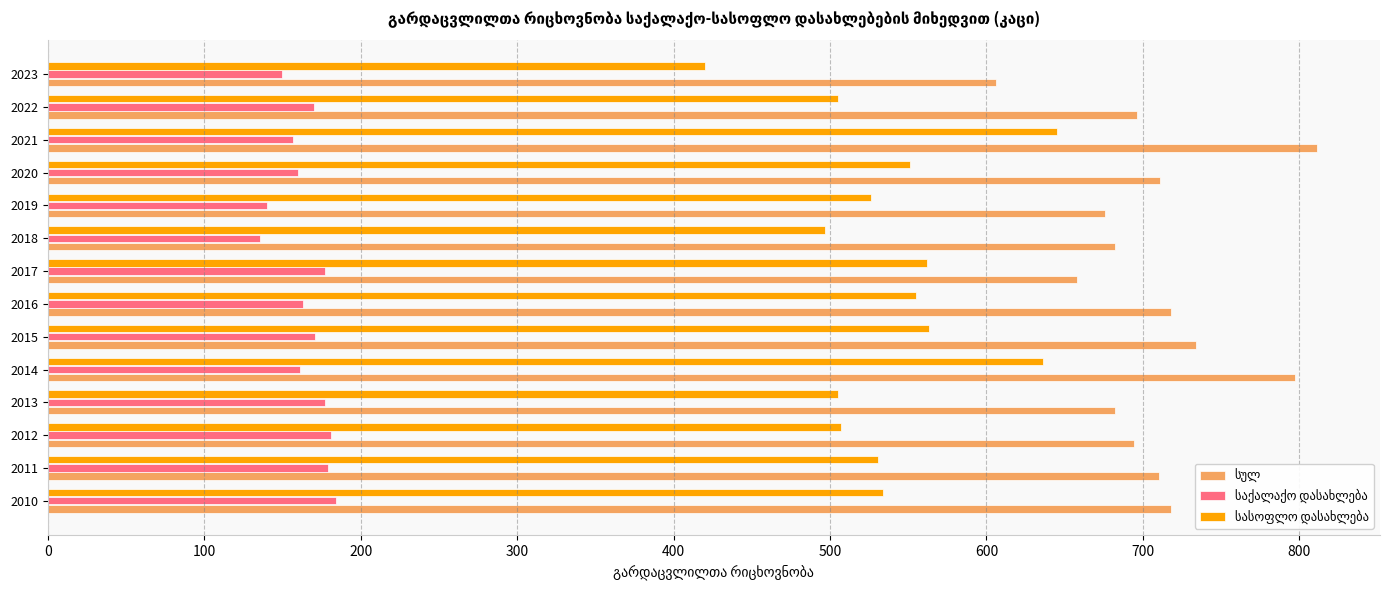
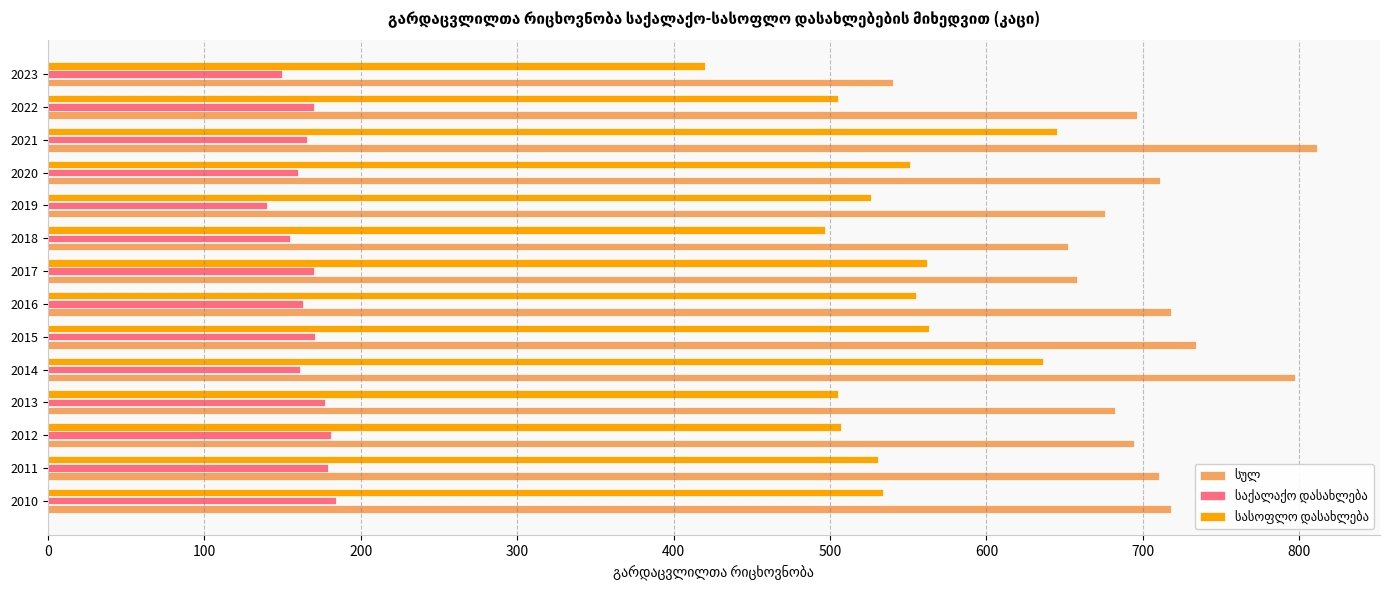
სულ, 2023: 606 -> 540
საქალაქო დასახლება, 2021: 157 -> 166
საქალაქო დასახლება, 2018: 136 -> 155
სულ, 2018: 682 -> 652
საქალაქო დასახლება, 2017: 177 -> 170
